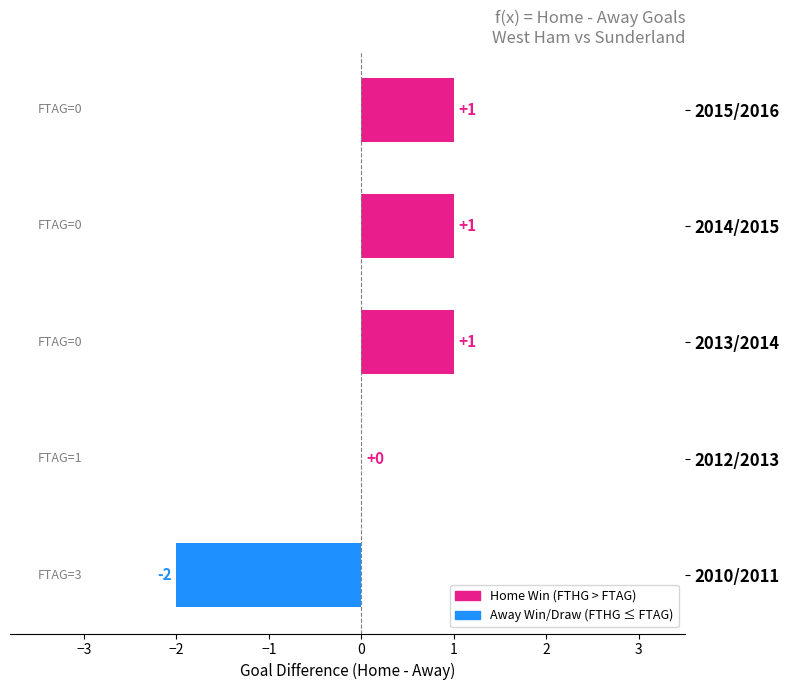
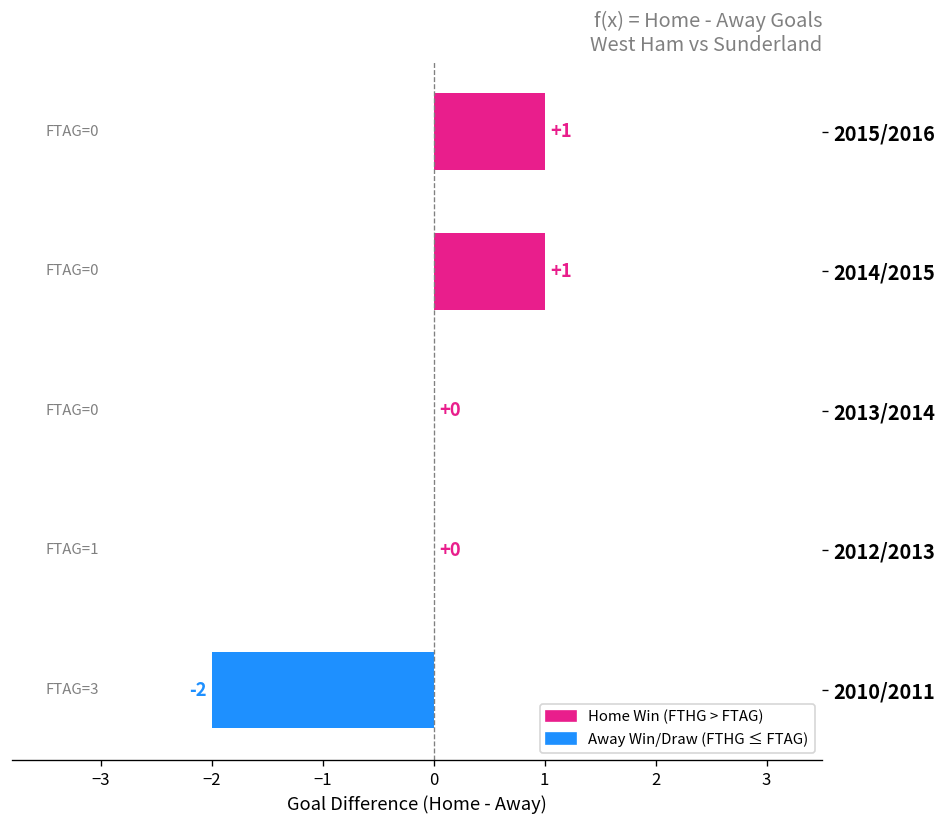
2013/2014: +1 -> +0
